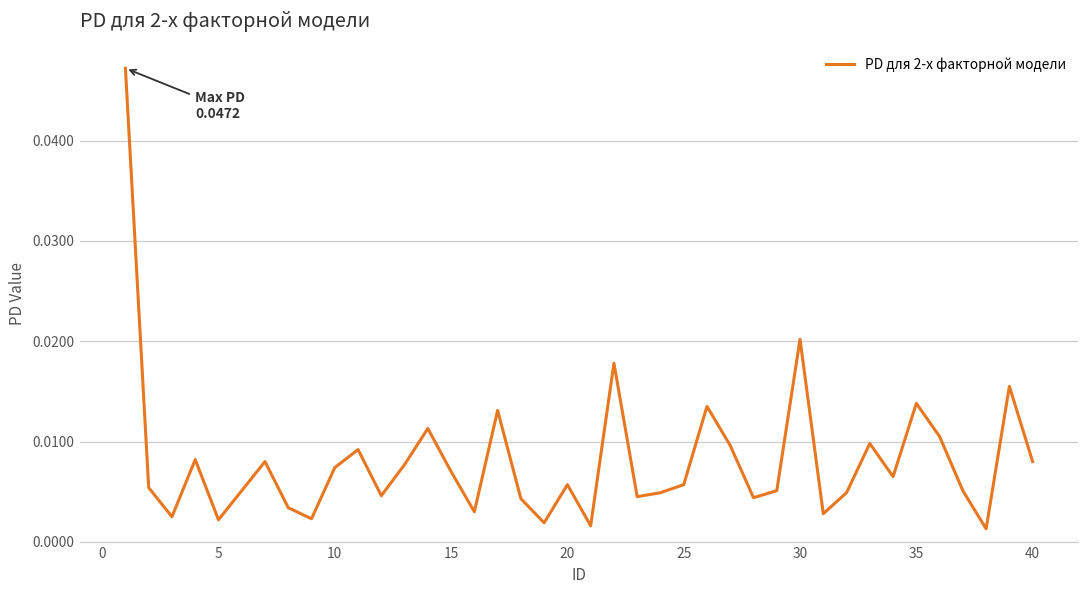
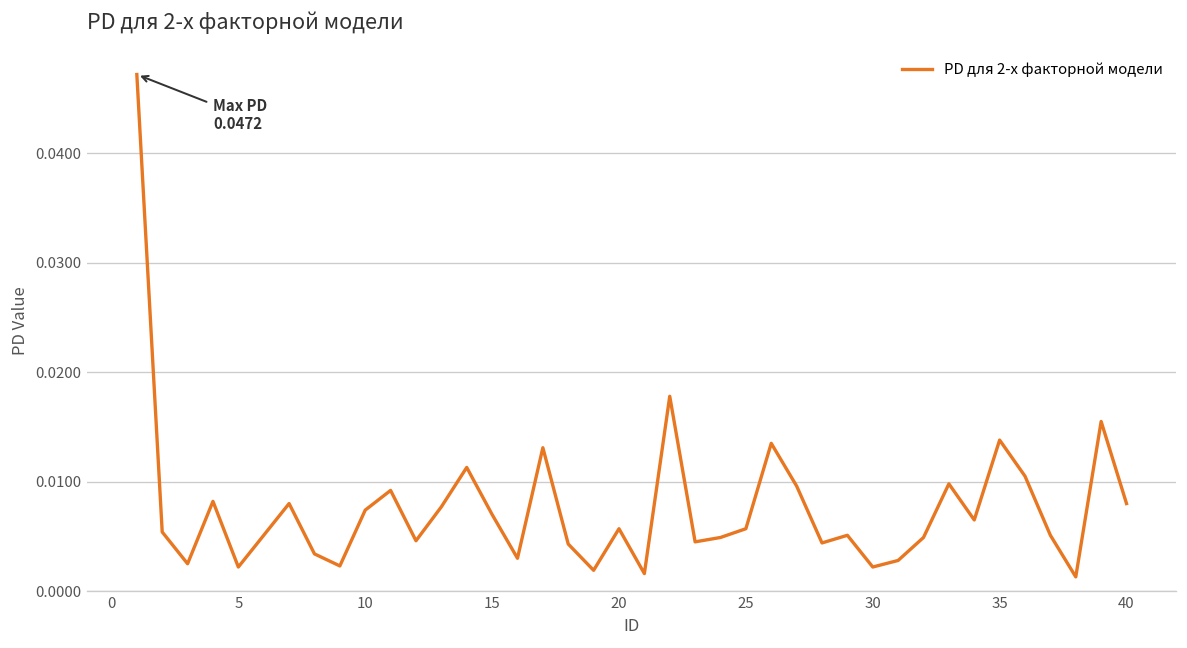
30: 0.020 -> 0.002
